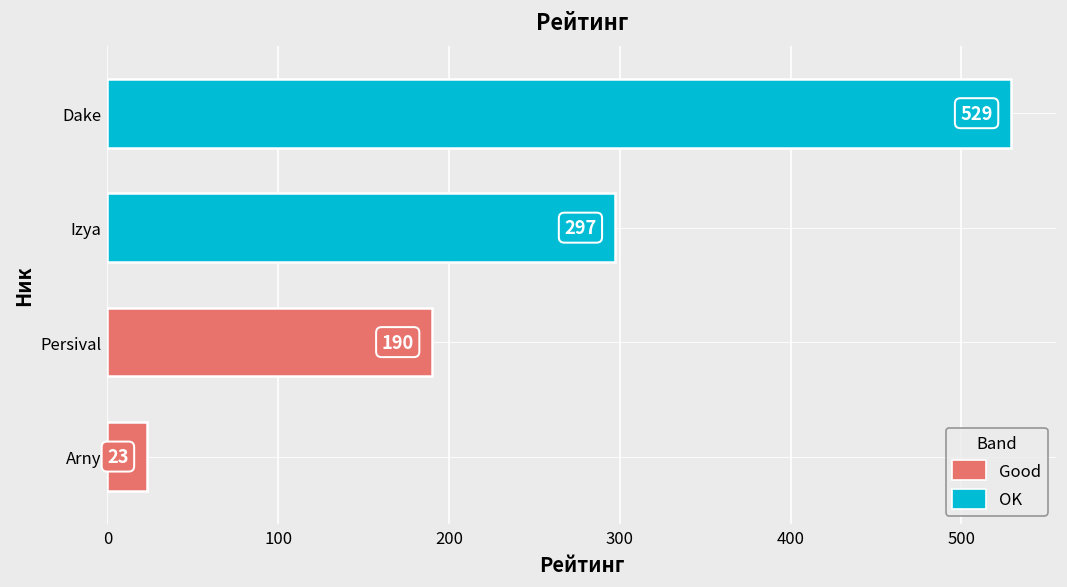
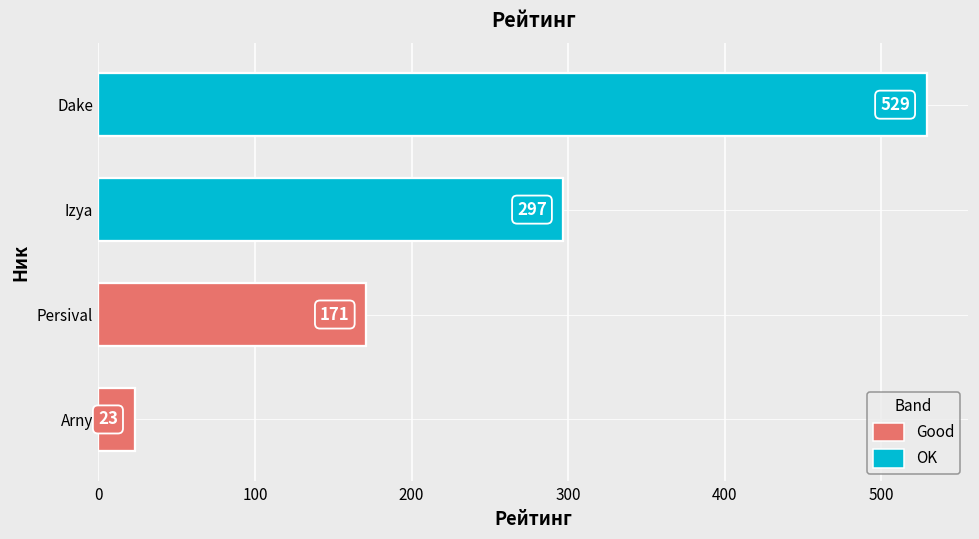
Persival: 190 -> 171
